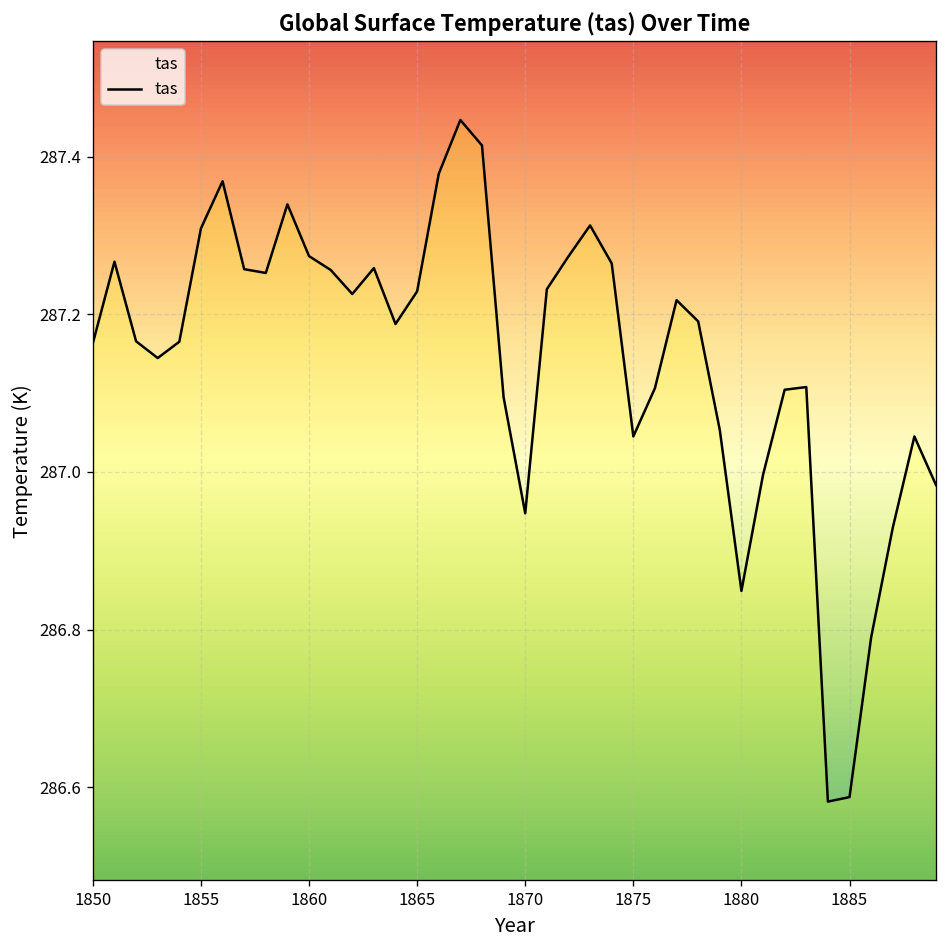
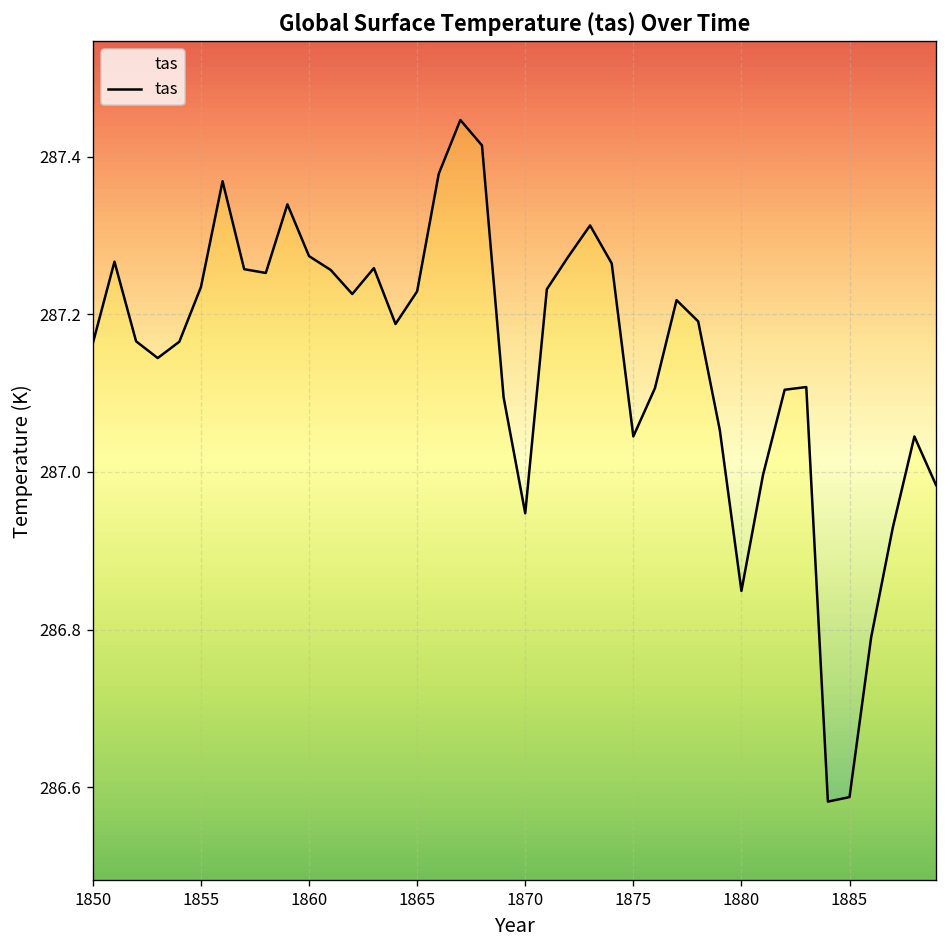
1855: 287.31 -> 287.23
